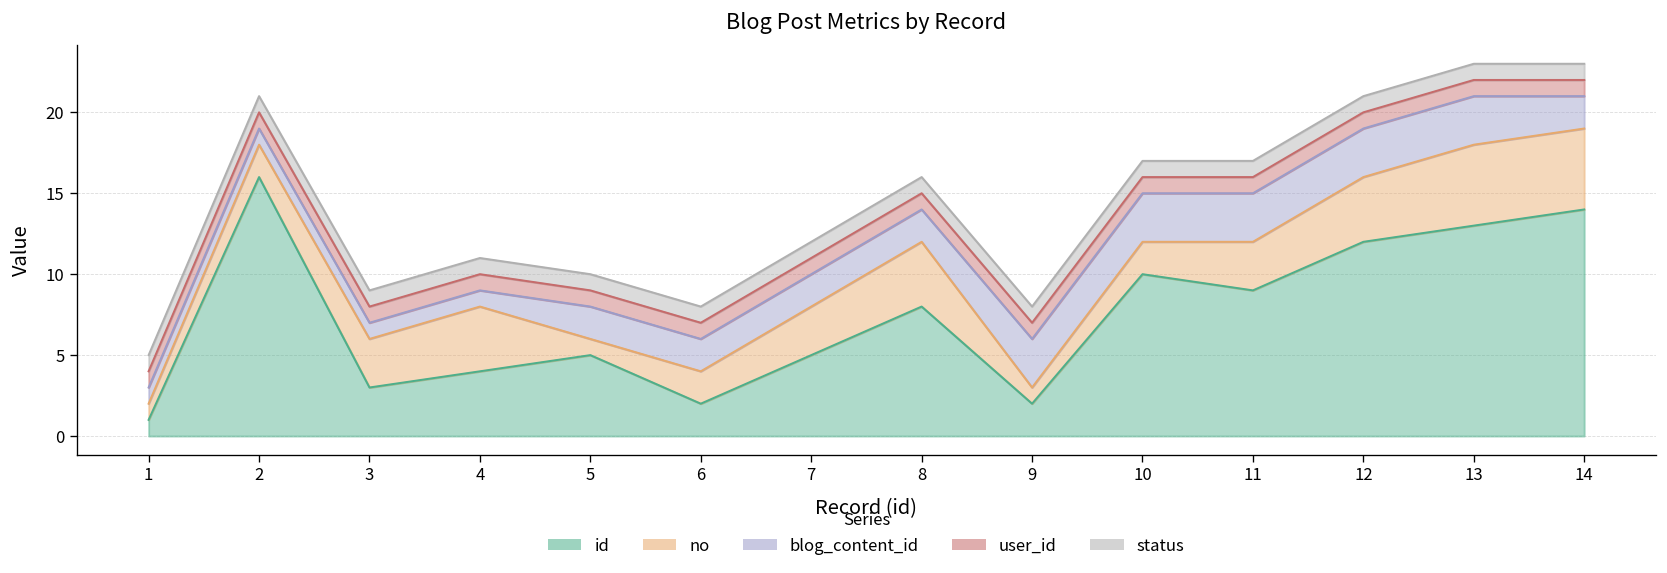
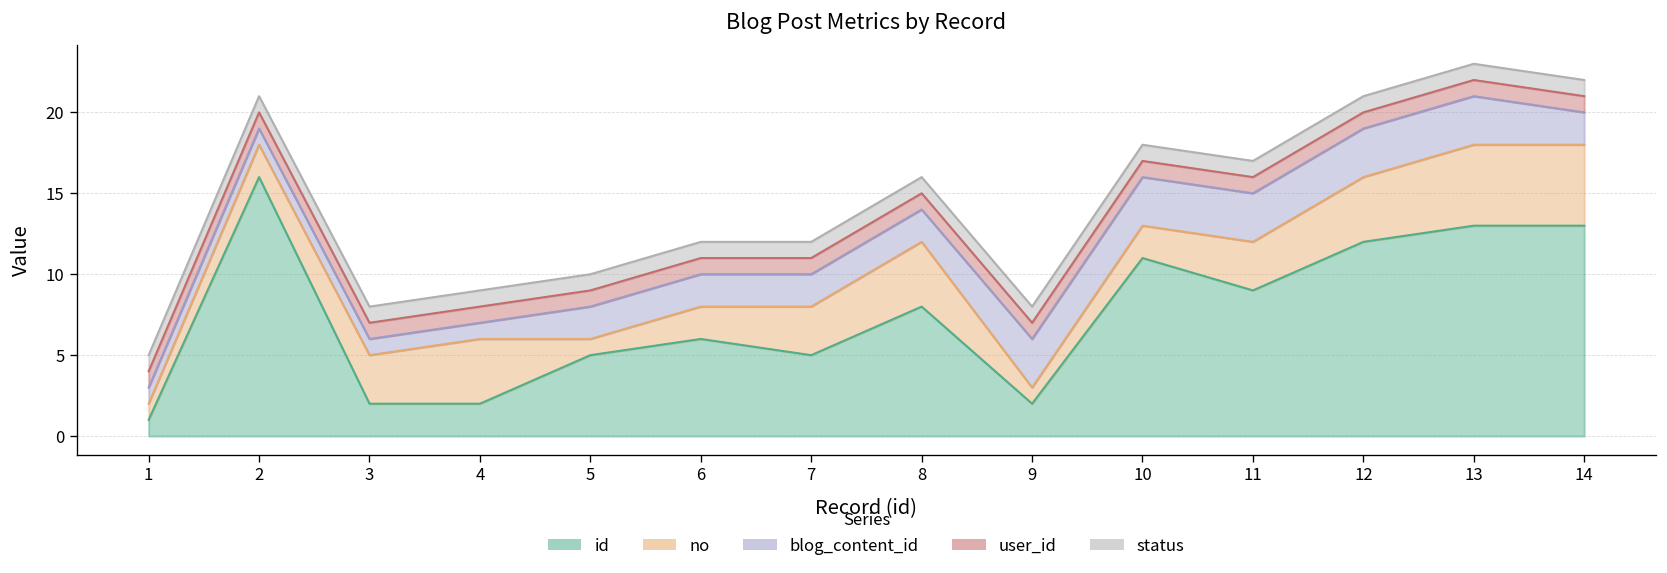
id, 3: 3 -> 2
id, 4: 4 -> 2
id, 6: 2 -> 6
id, 10: 10 -> 11
id, 14: 14 -> 13
